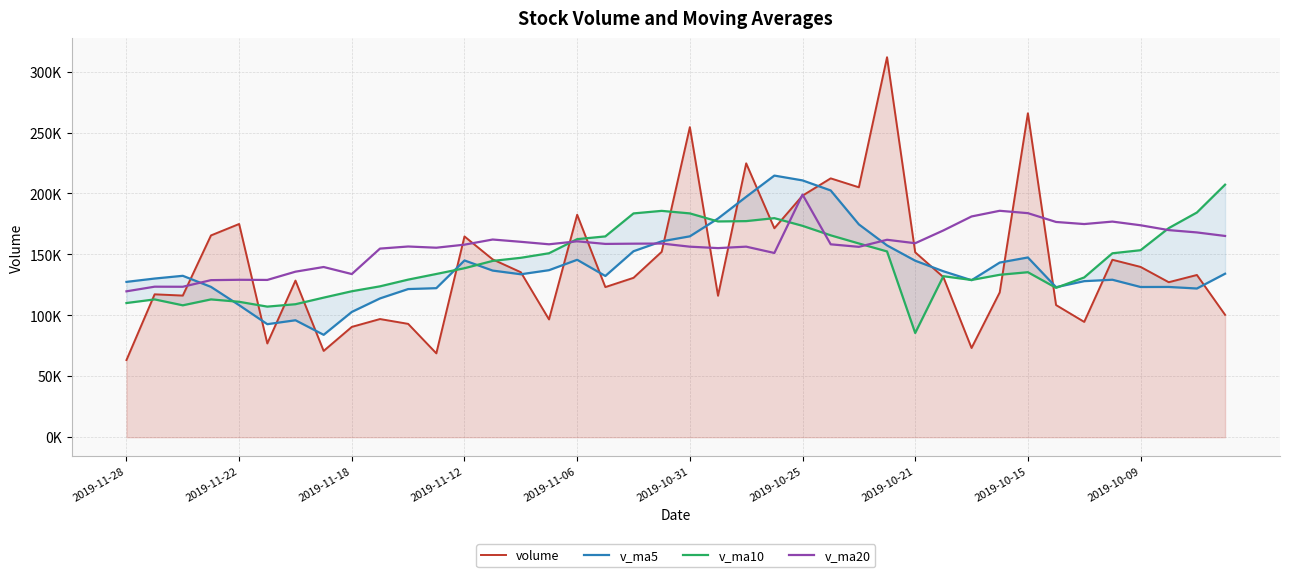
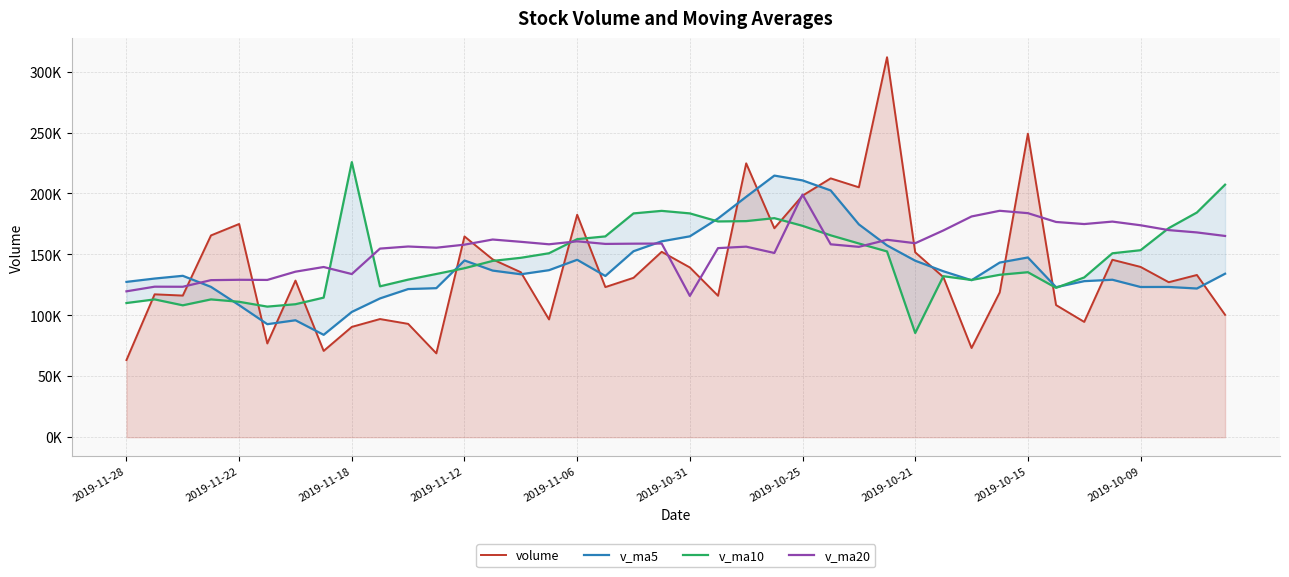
v_ma10, 2019-11-18: 120000 -> 226000
volume, 2019-10-31: 254000 -> 139000
v_ma20, 2019-10-31: 156000 -> 116000
volume, 2019-10-15: 266000 -> 249000
